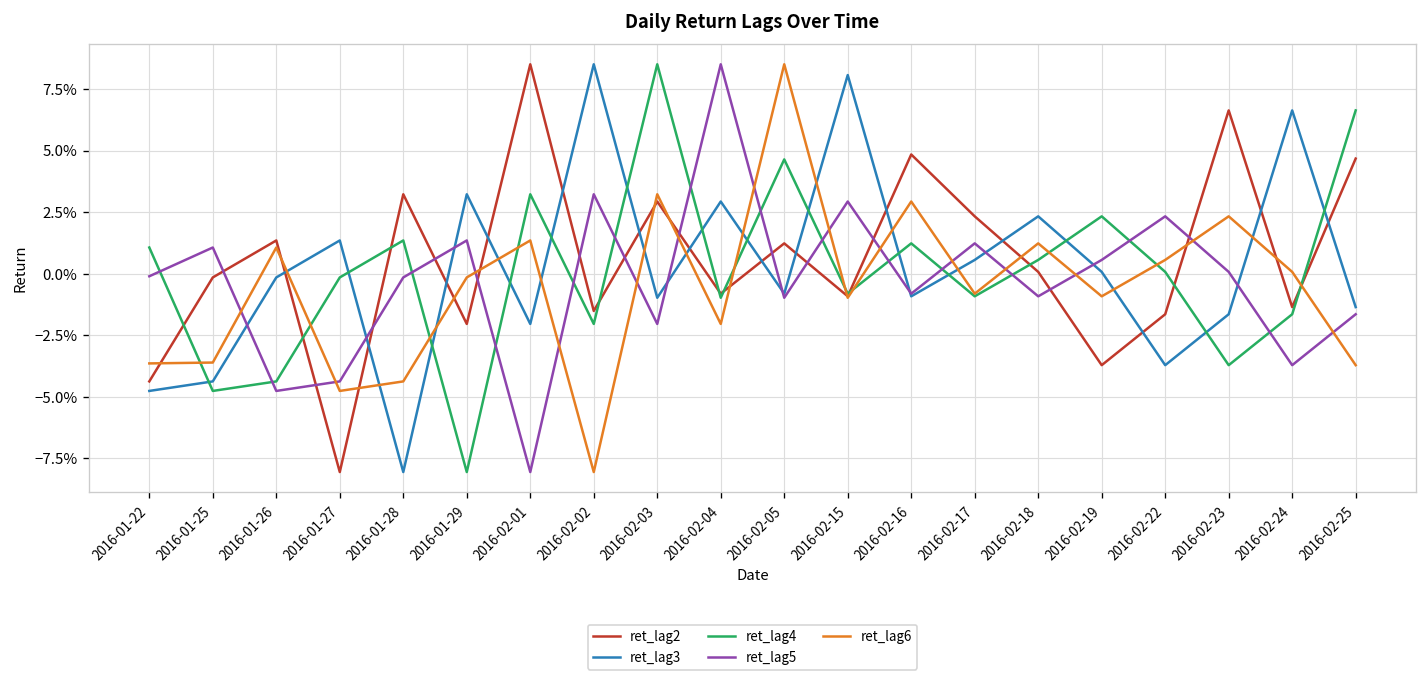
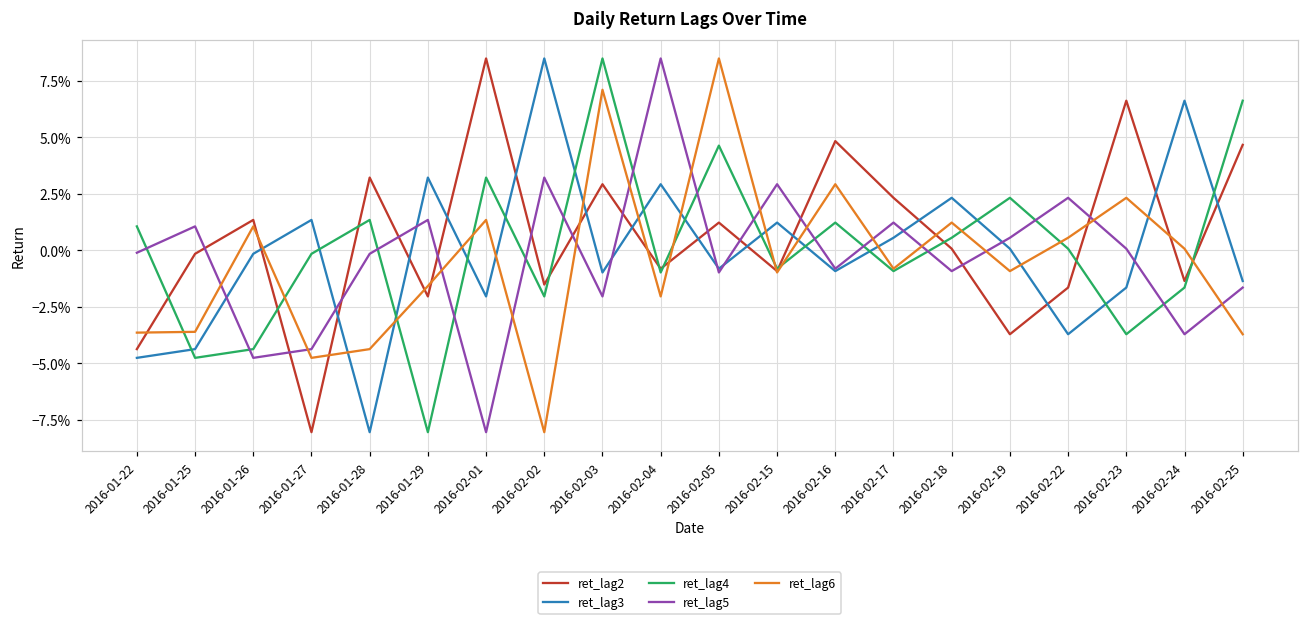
ret_lag6, 2016-01-29: -0.2% -> -1.6%
ret_lag6, 2016-02-03: 3.2% -> 7.1%
ret_lag3, 2016-02-15: 8.1% -> 1.2%
